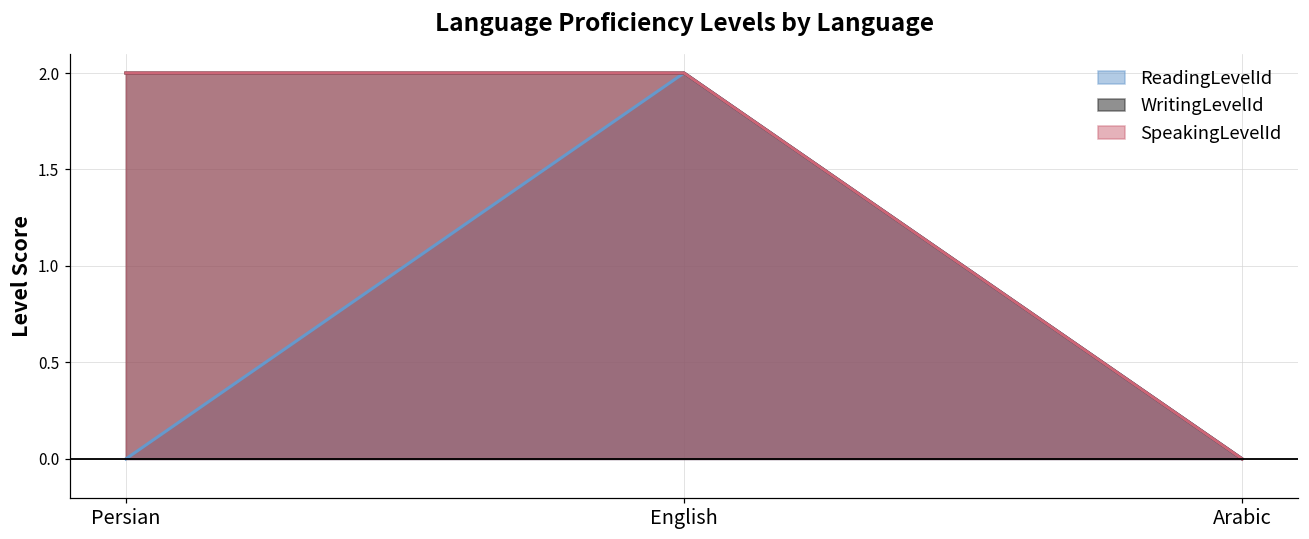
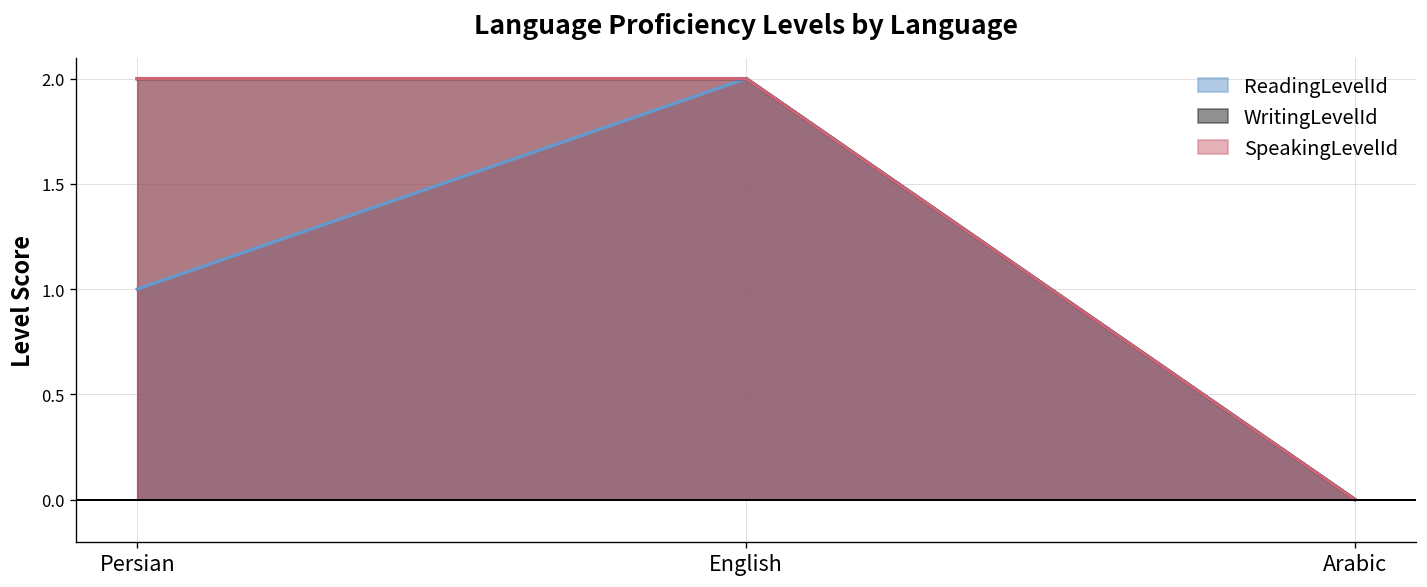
ReadingLevelId, Persian: 0 -> 1
